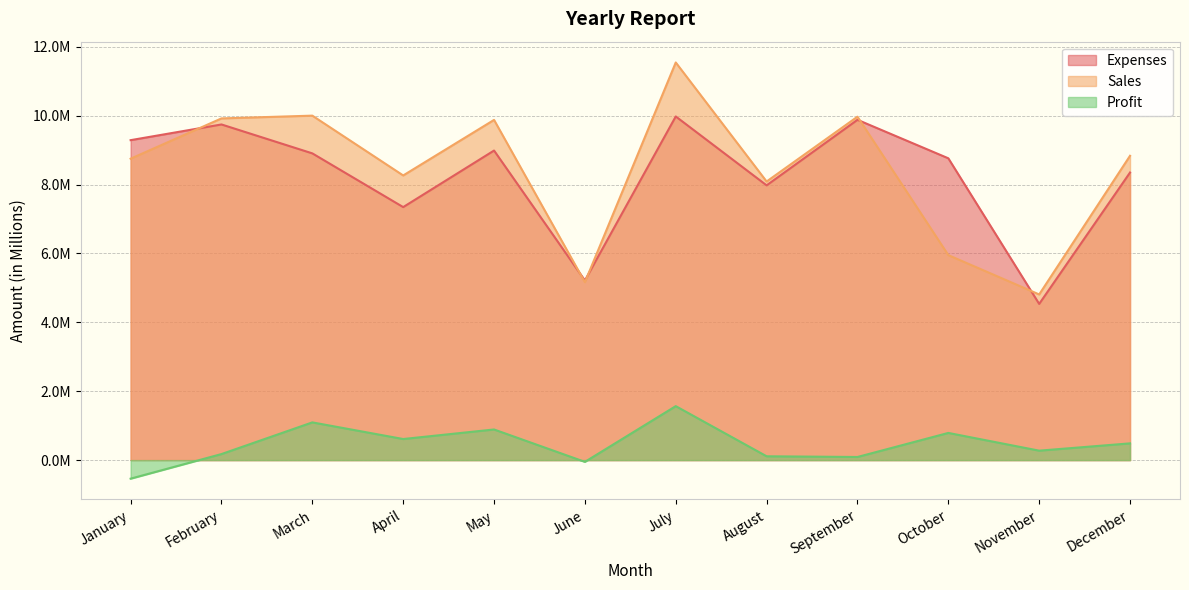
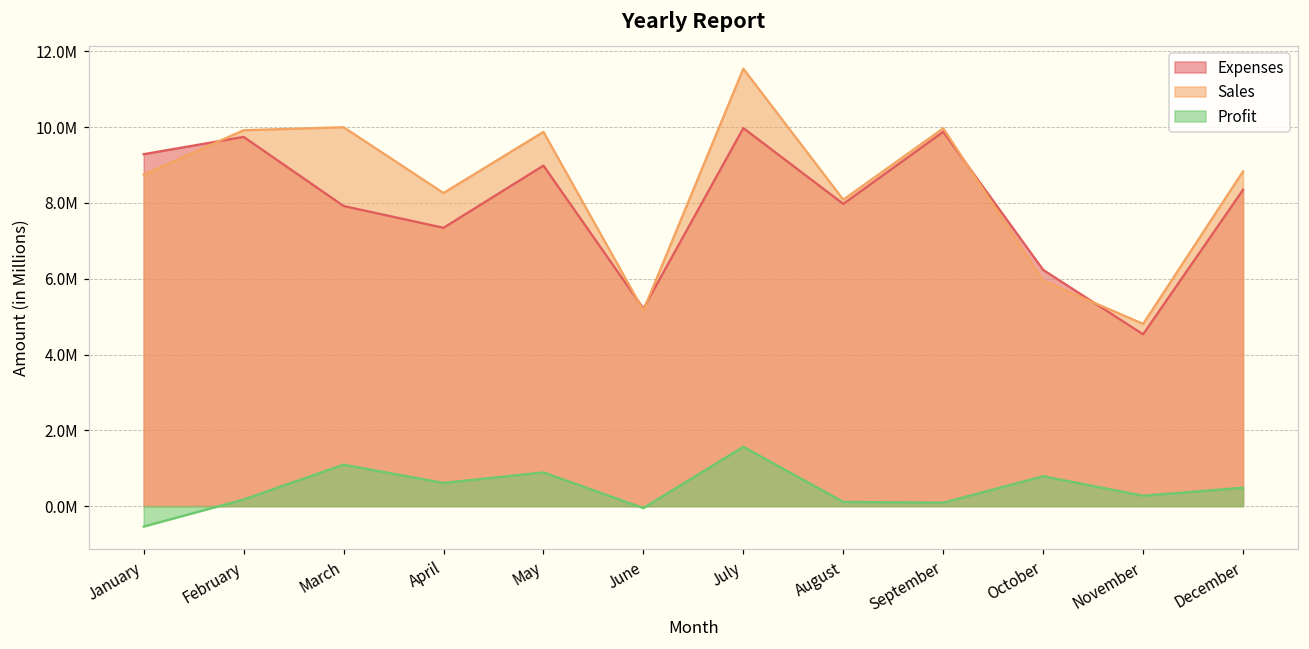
Expenses, March: 8900000 -> 7900000
Expenses, October: 8800000 -> 6200000
